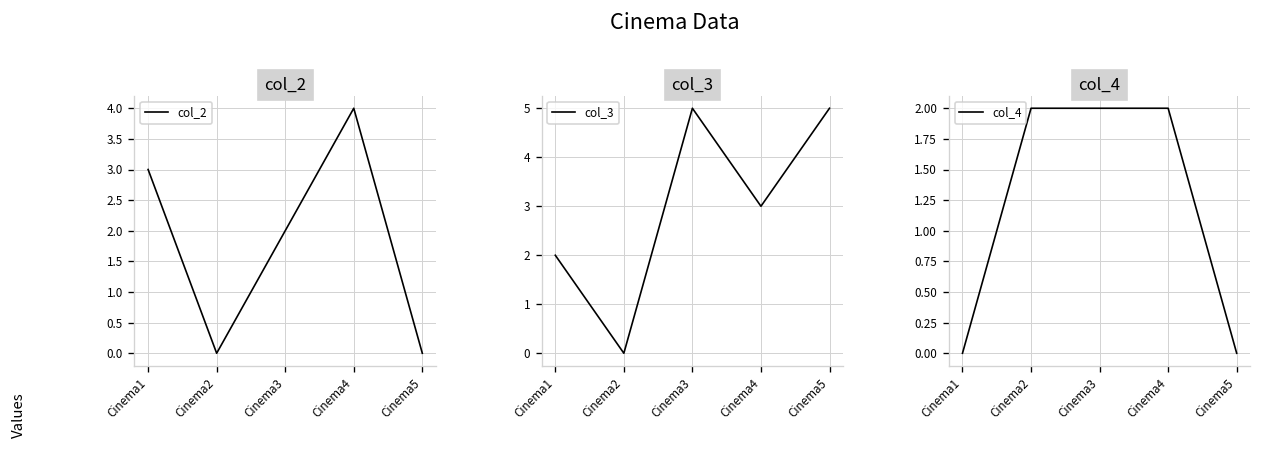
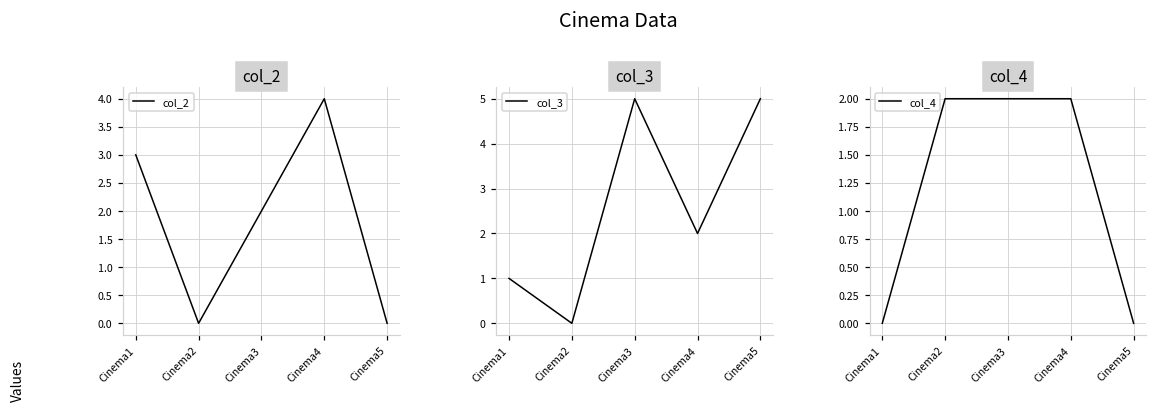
col_3, Cinema1: 2 -> 1
col_3, Cinema4: 3 -> 2
